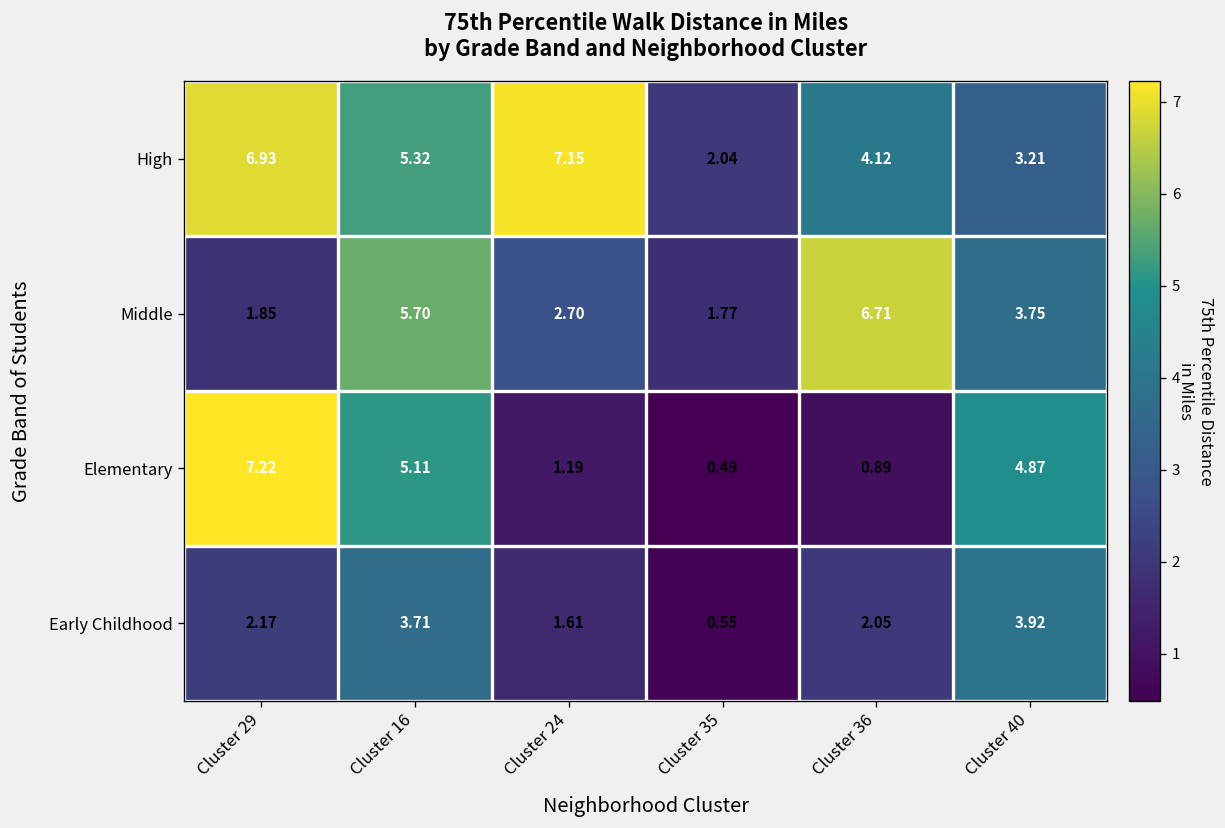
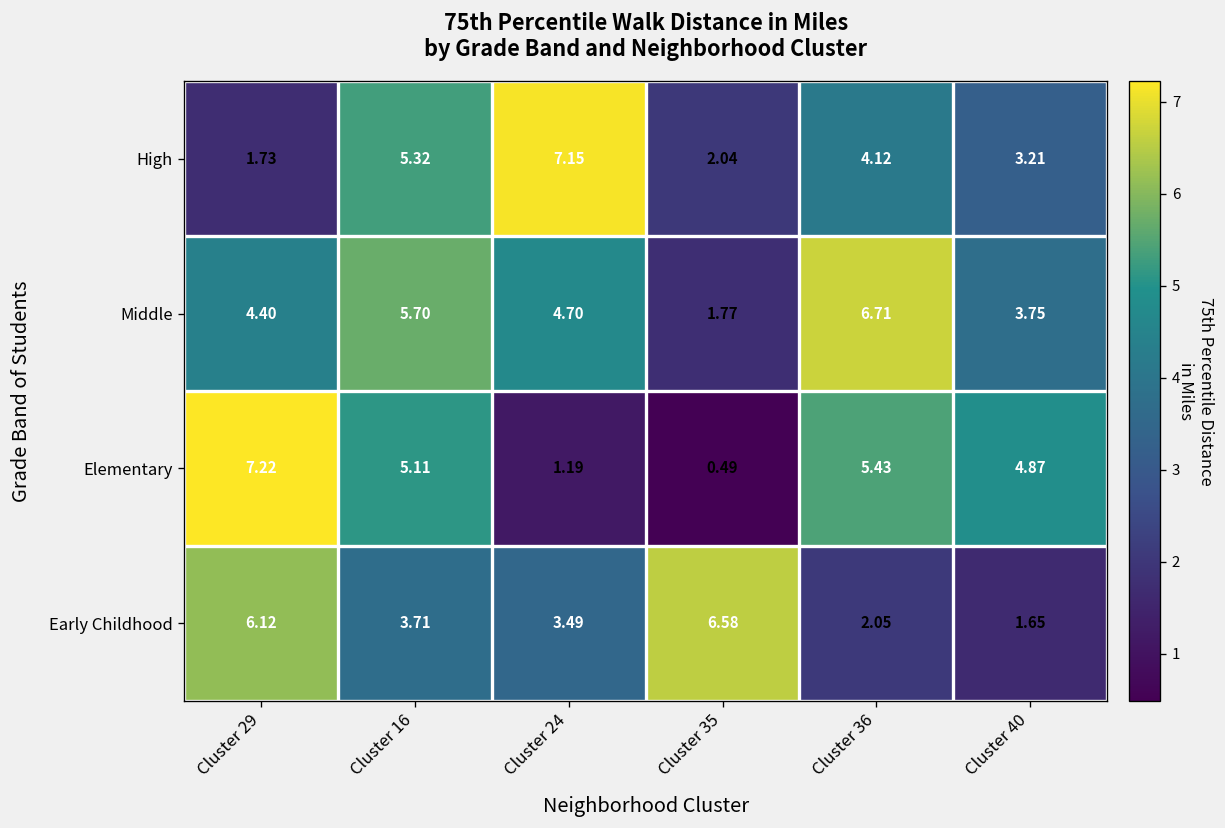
High, Cluster 29: 6.93 -> 1.73
Middle, Cluster 29: 1.85 -> 4.40
Middle, Cluster 24: 2.70 -> 4.70
Elementary, Cluster 36: 0.89 -> 5.43
Early Childhood, Cluster 29: 2.17 -> 6.12
Early Childhood, Cluster 24: 1.61 -> 3.49
Early Childhood, Cluster 35: 0.55 -> 6.58
Early Childhood, Cluster 40: 3.92 -> 1.65
